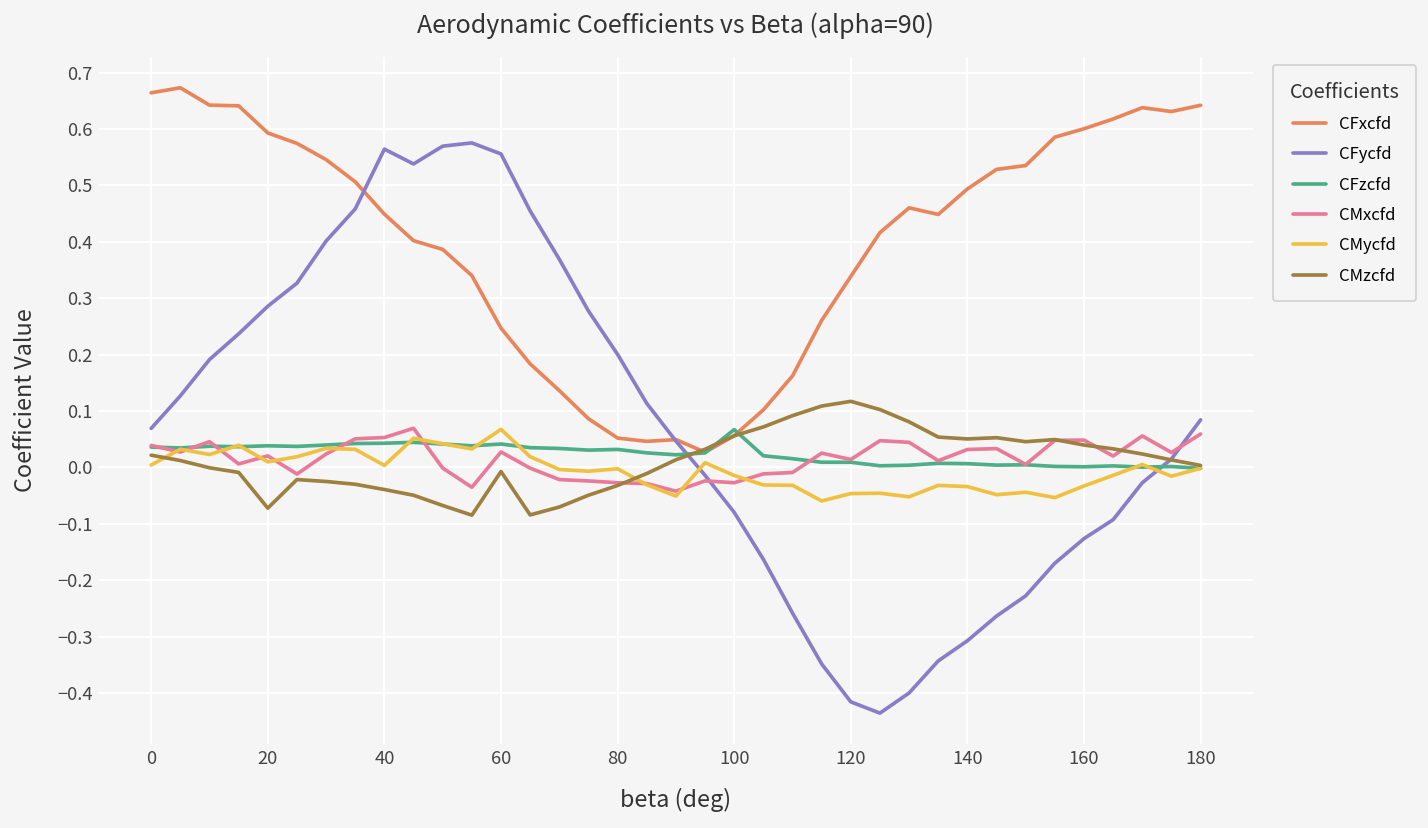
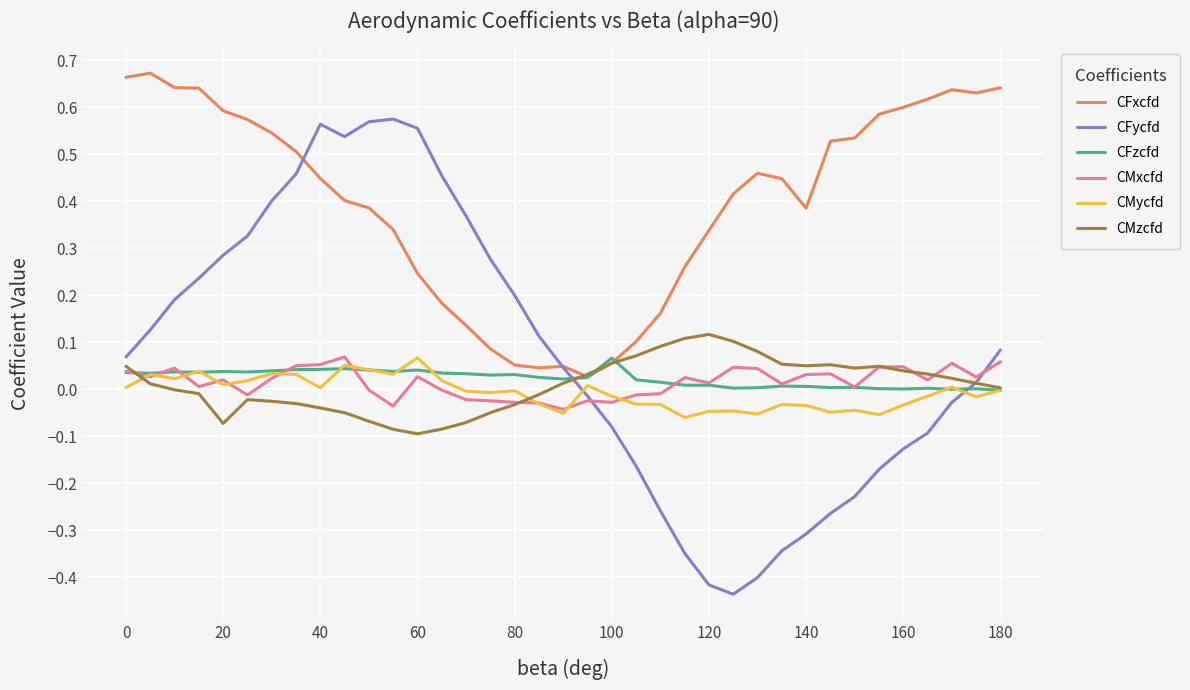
CMzcfd, 0: 0.02 -> 0.05
CMzcfd, 60: -0.01 -> -0.09
CFxcfd, 140: 0.49 -> 0.39
